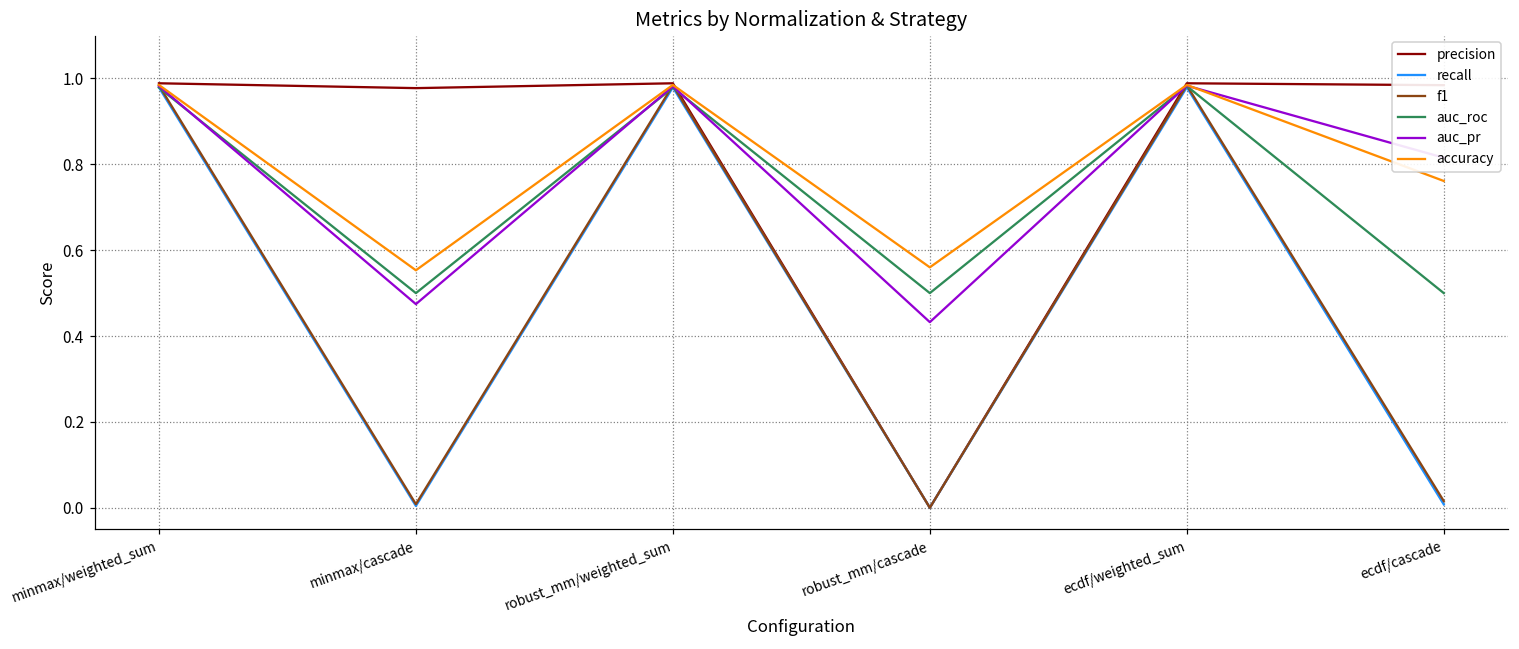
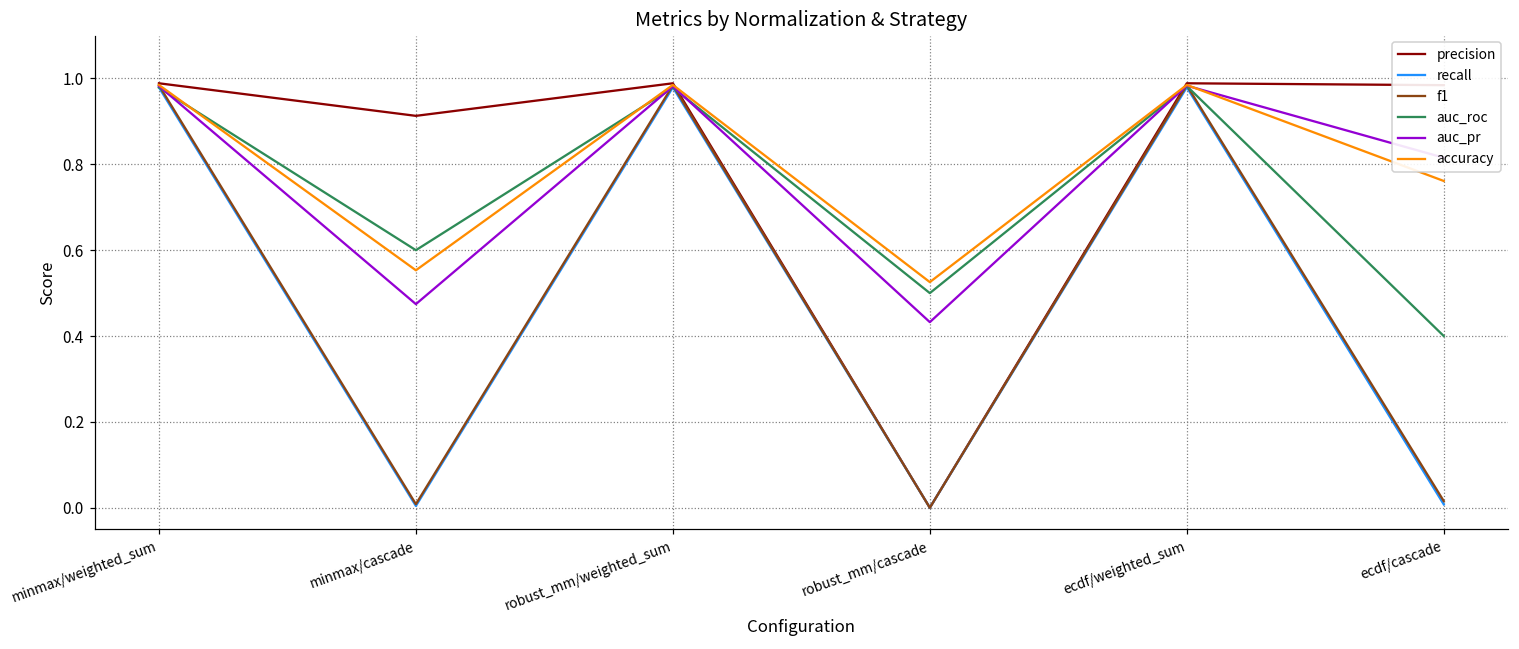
precision, minmax/cascade: 0.98 -> 0.91
auc_roc, minmax/cascade: 0.5 -> 0.6
accuracy, robust_mm/cascade: 0.56 -> 0.53
auc_roc, ecdf/cascade: 0.5 -> 0.4
